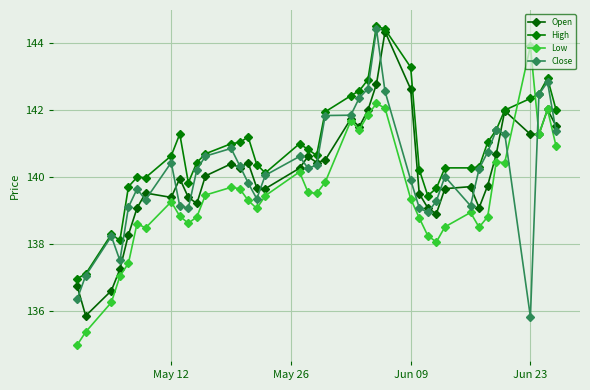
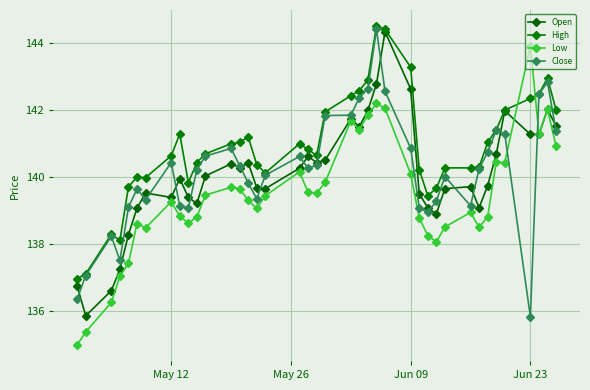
Low, Jun 09: 139.4 -> 140.1
Close, Jun 09: 139.9 -> 140.9
